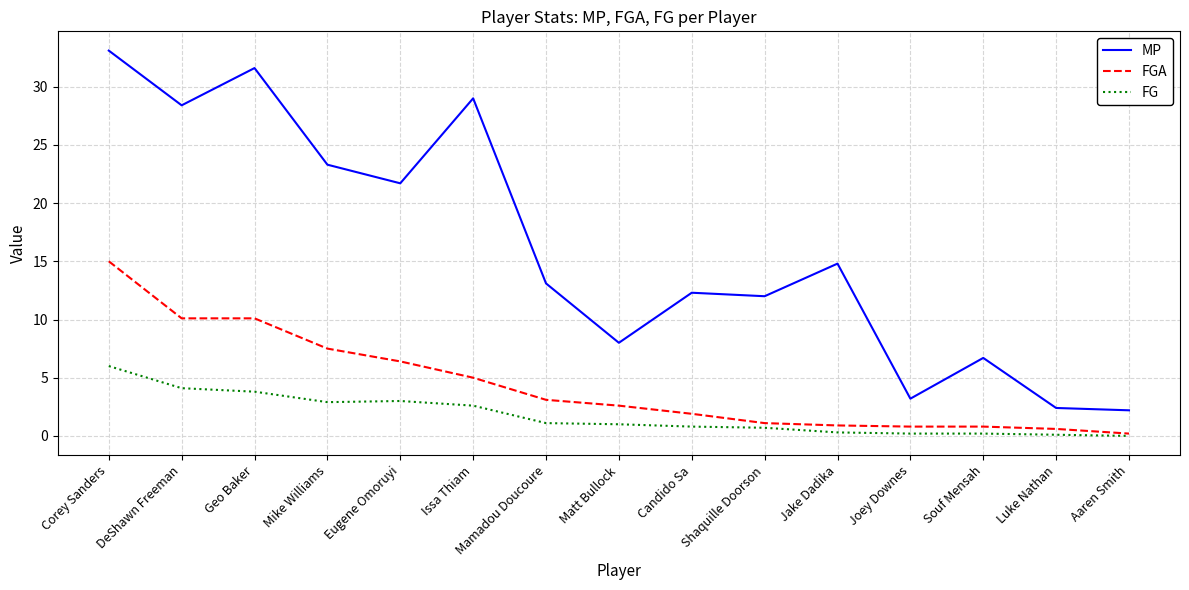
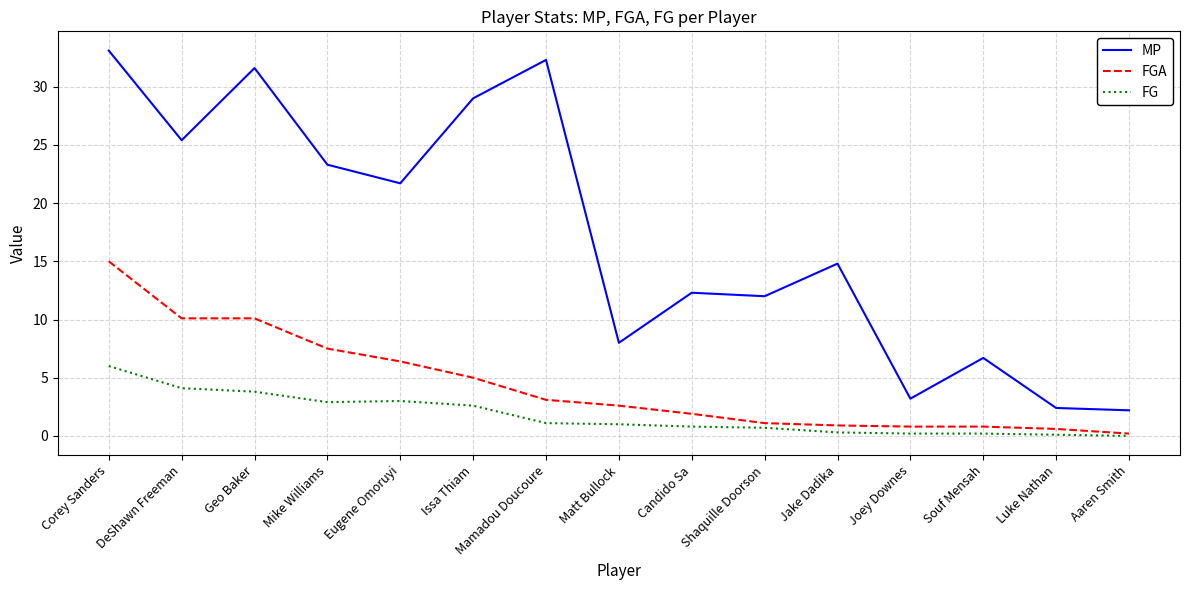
MP, DeShawn Freeman: 28.4 -> 25.4
MP, Mamadou Doucoure: 13.1 -> 32.3
